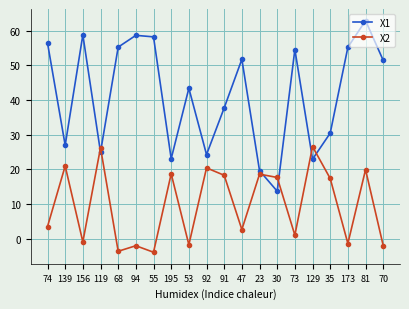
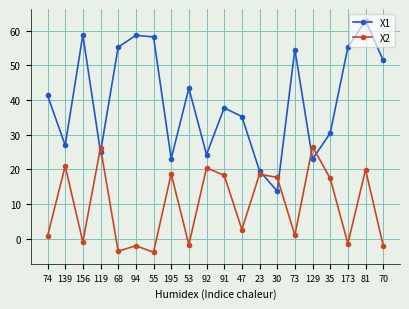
X1, 74: 56 -> 41
X2, 74: 4 -> 1
X1, 47: 52 -> 35
